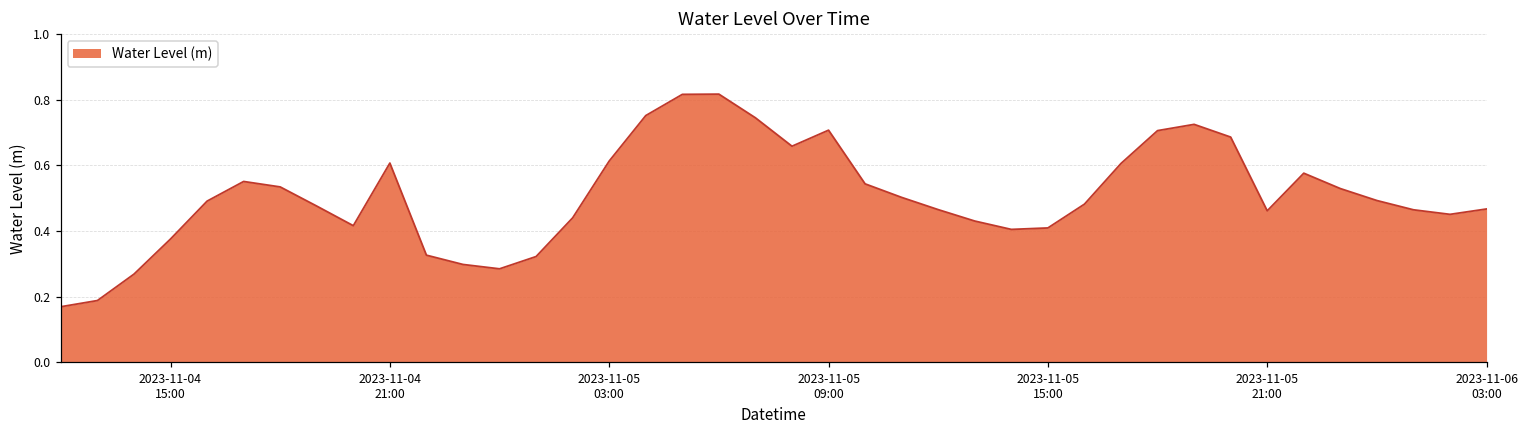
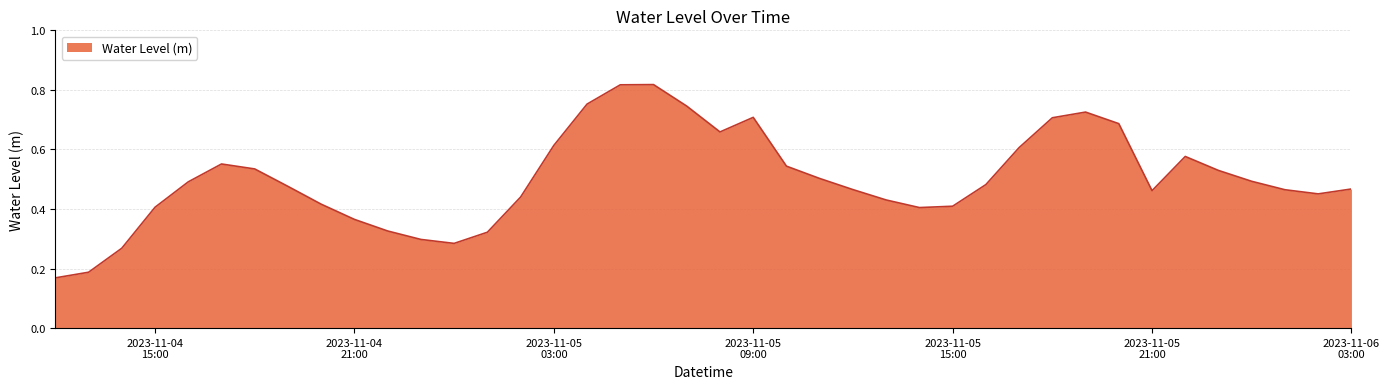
2023-11-04 15:00: 0.38 -> 0.41
2023-11-04 21:00: 0.61 -> 0.37
